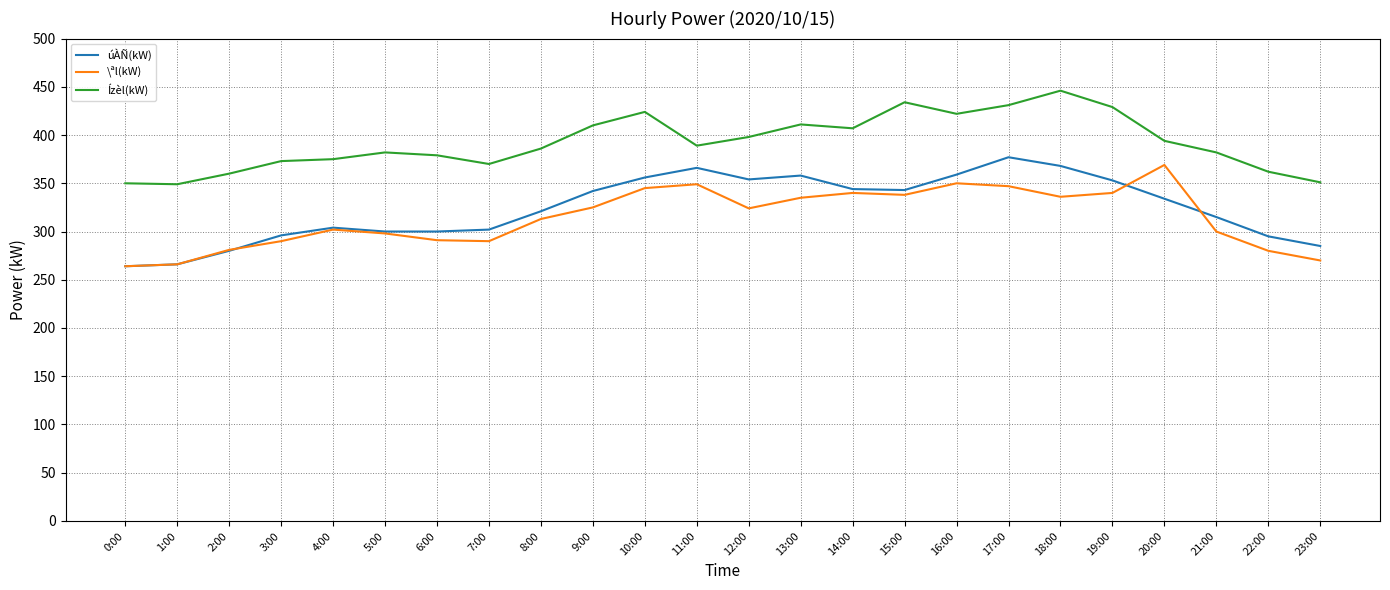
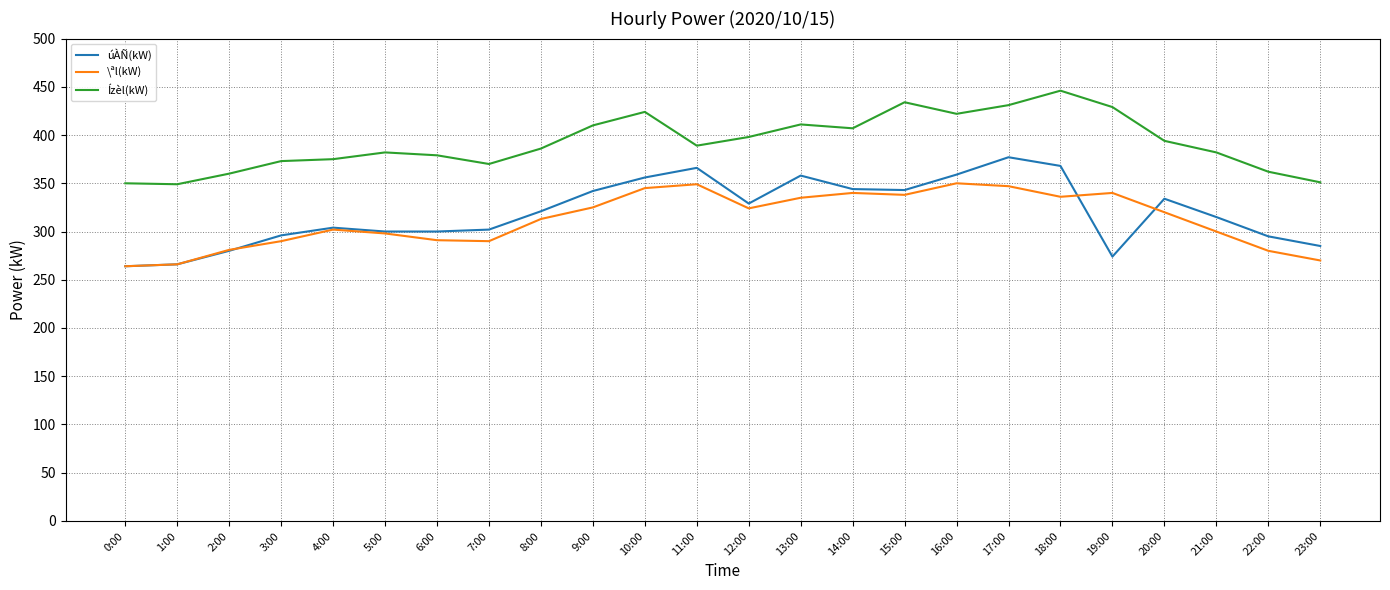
úÀÑ(kW), 12:00: 350 -> 330
úÀÑ(kW), 19:00: 350 -> 270
\ªl(kW), 20:00: 370 -> 320
